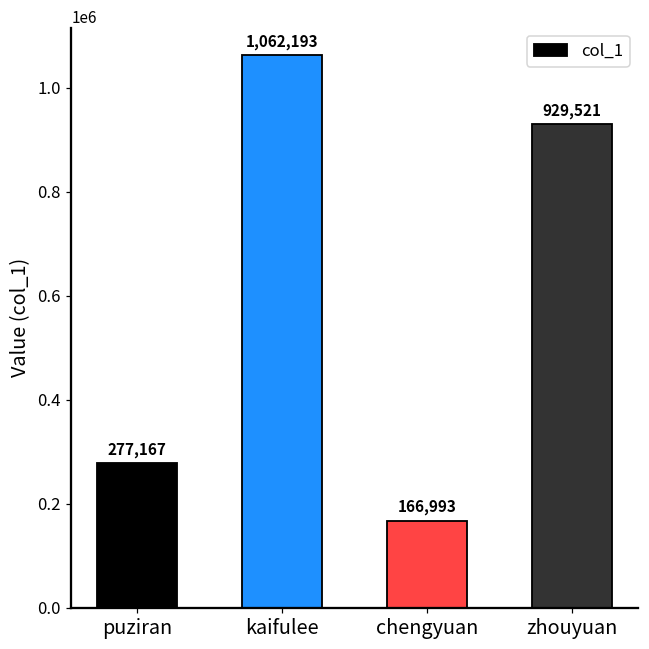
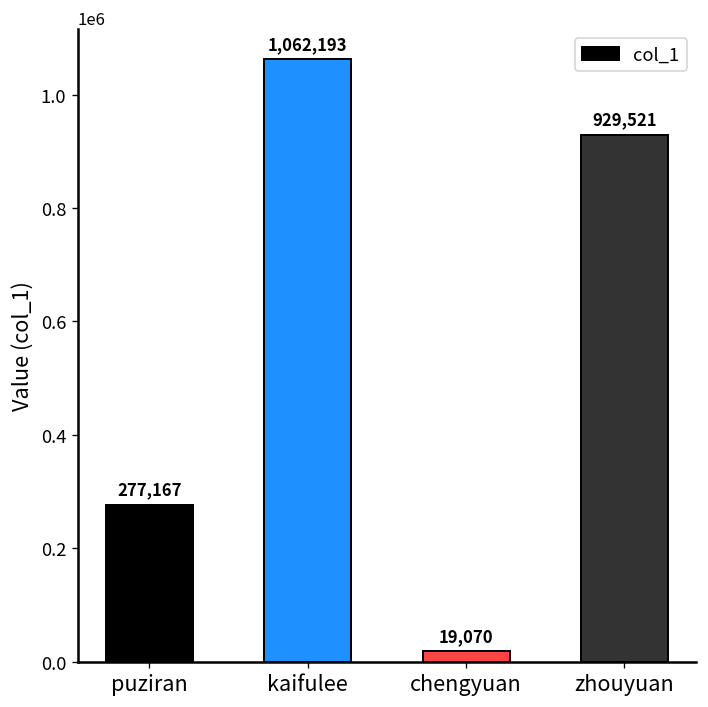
chengyuan: 166,993 -> 19,070
